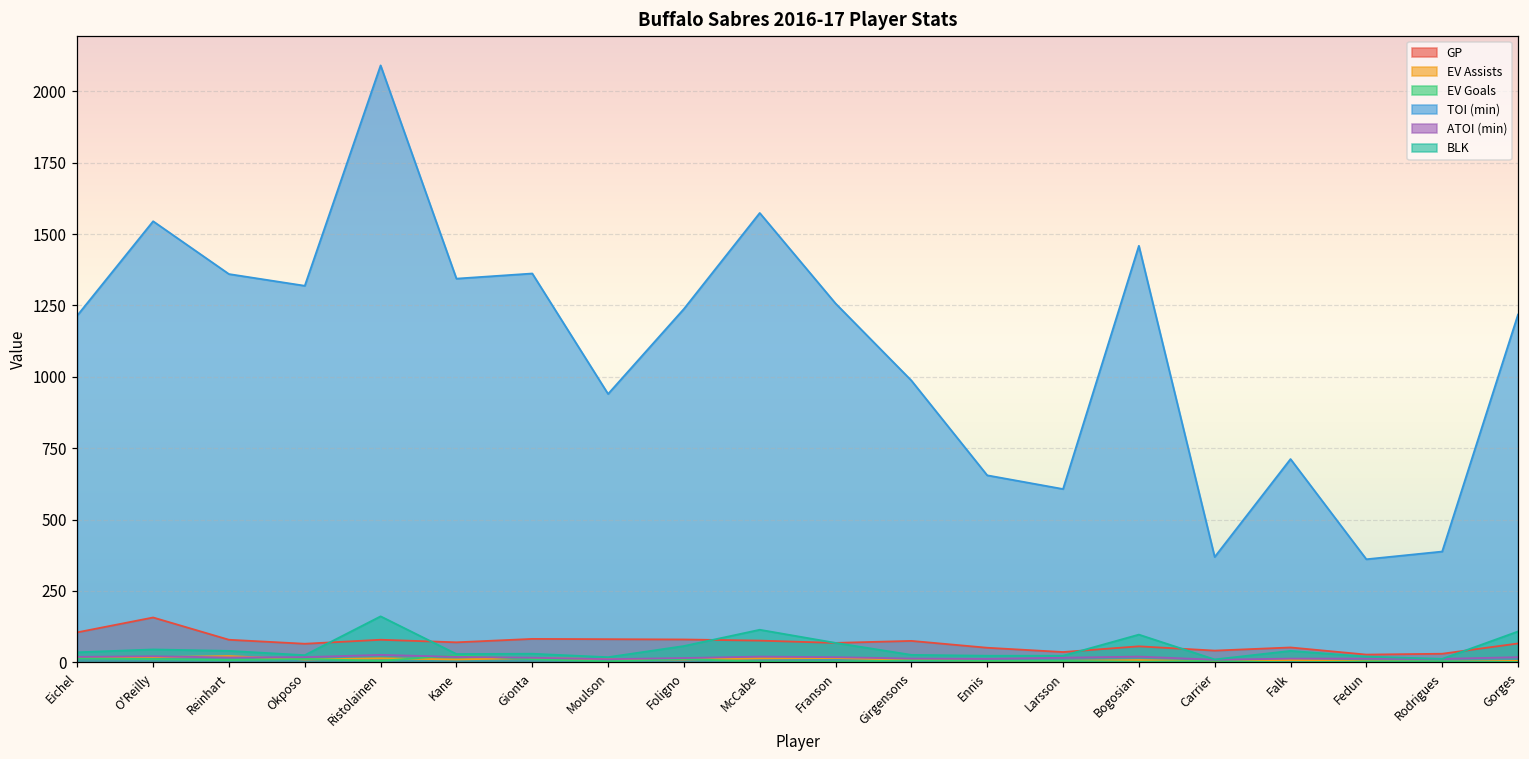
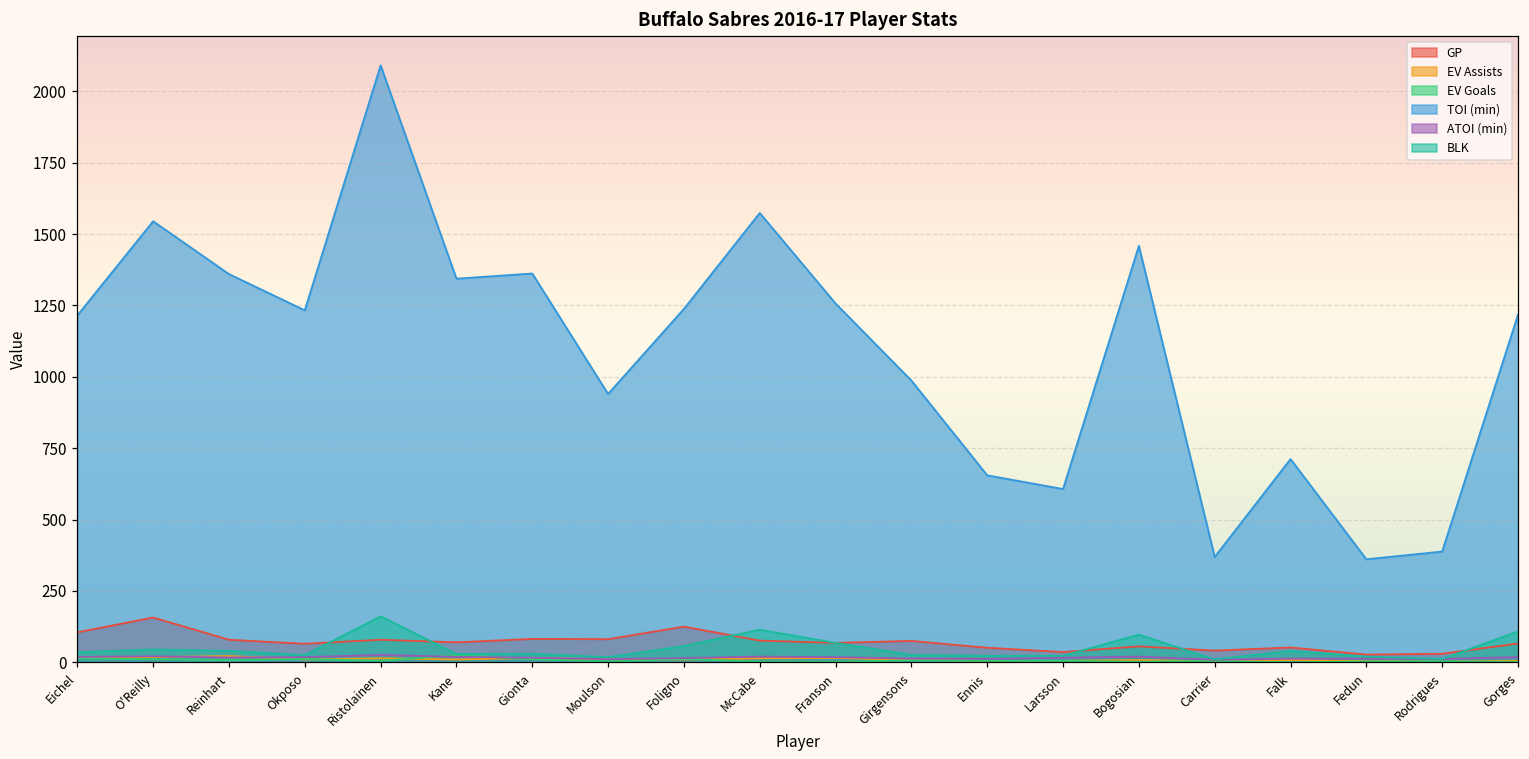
TOI (min), Okposo: 1320 -> 1230
GP, Foligno: 80 -> 130
